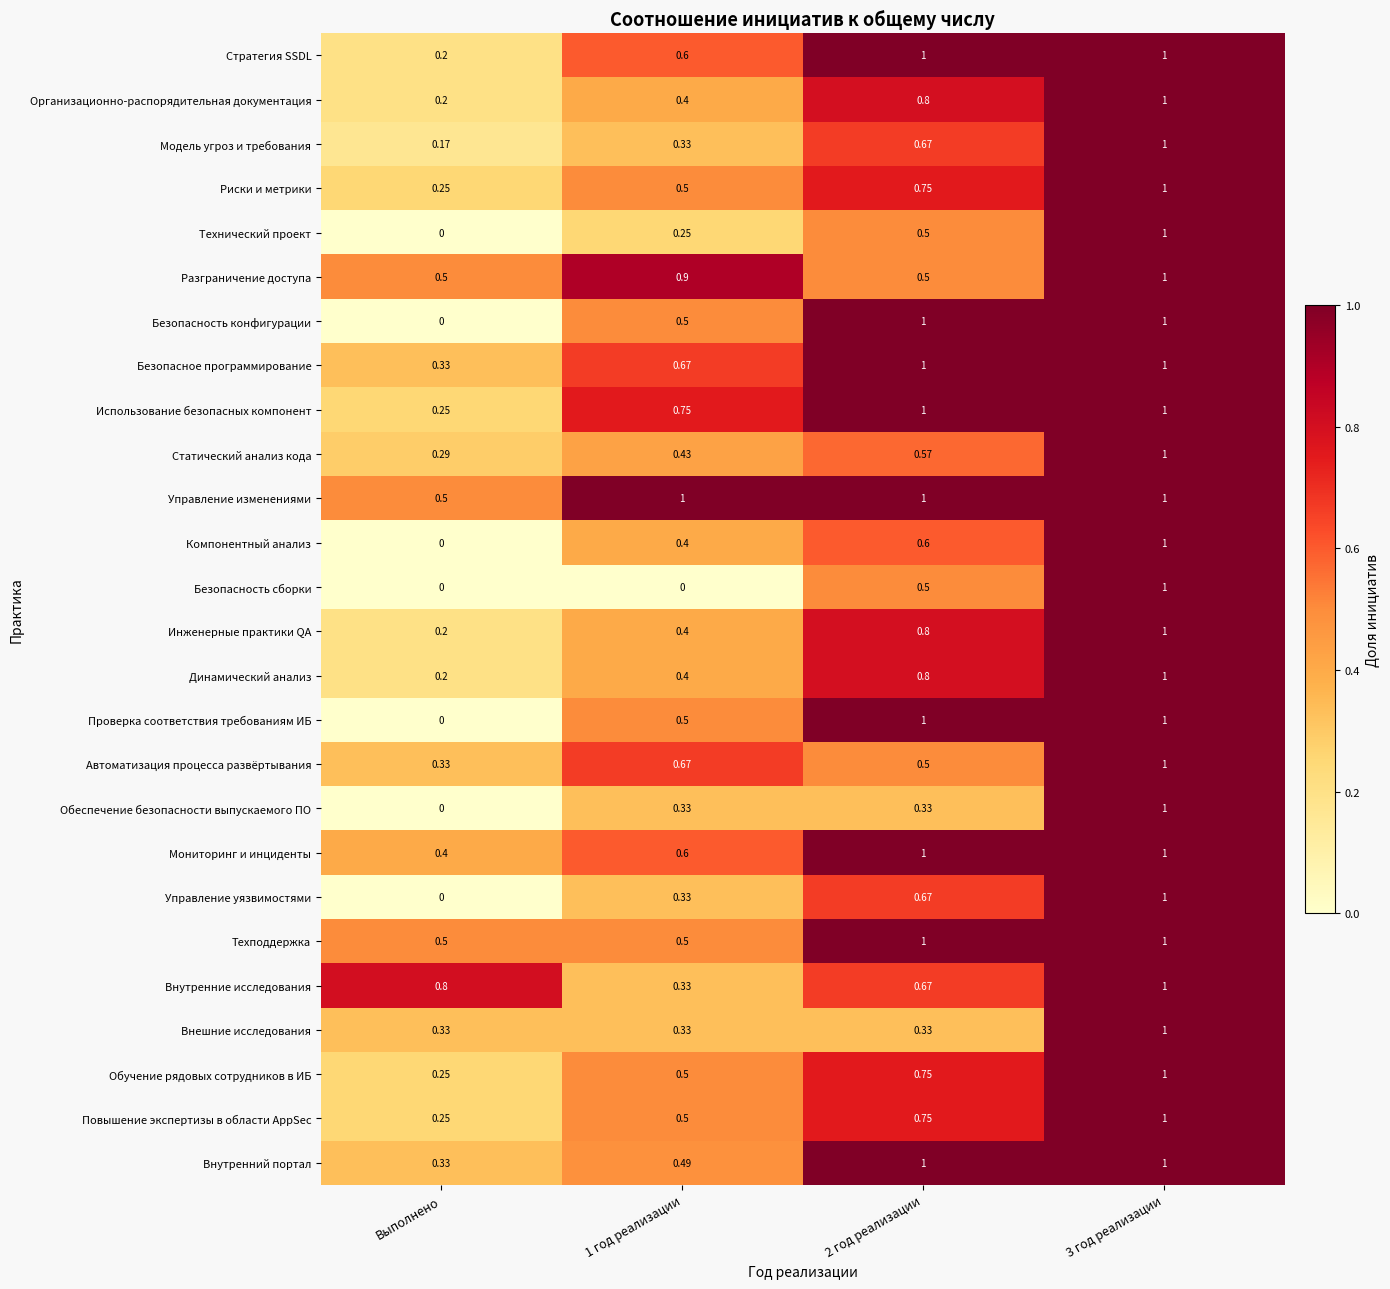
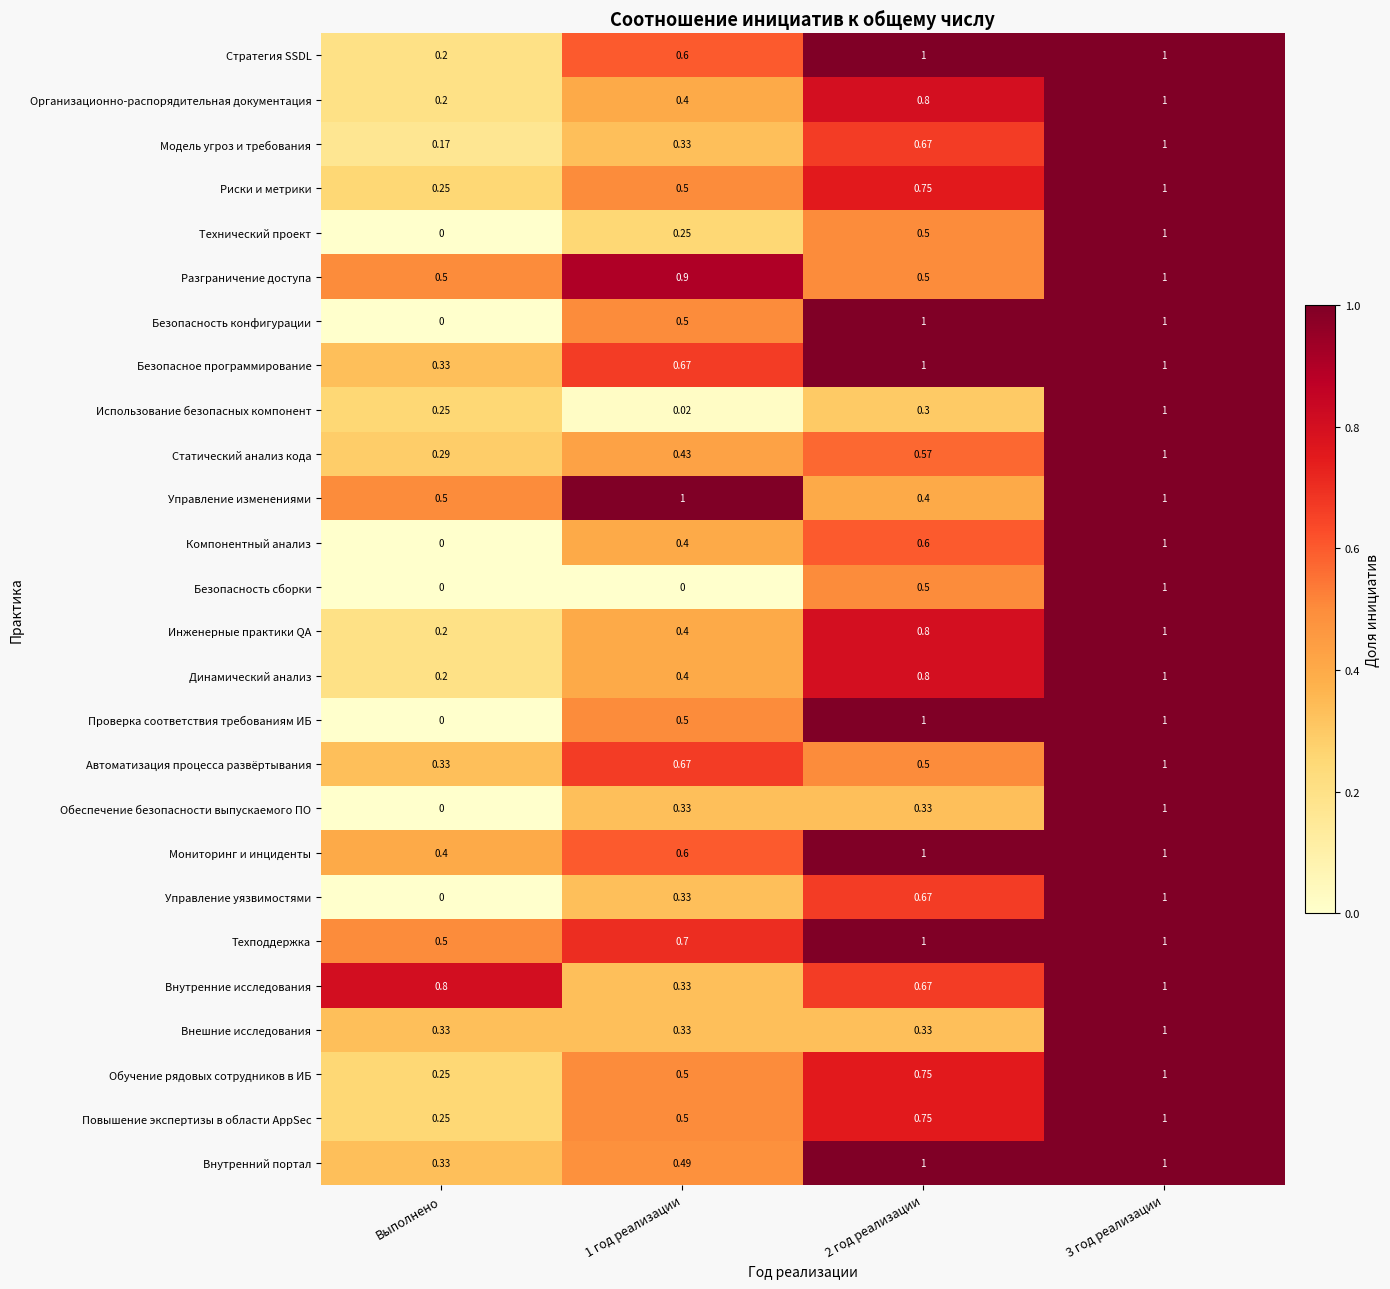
Использование безопасных компонент, 1 год реализации: 0.75 -> 0.02
Использование безопасных компонент, 2 год реализации: 1 -> 0.3
Управление изменениями, 2 год реализации: 1 -> 0.4
Техподдержка, 1 год реализации: 0.5 -> 0.7
